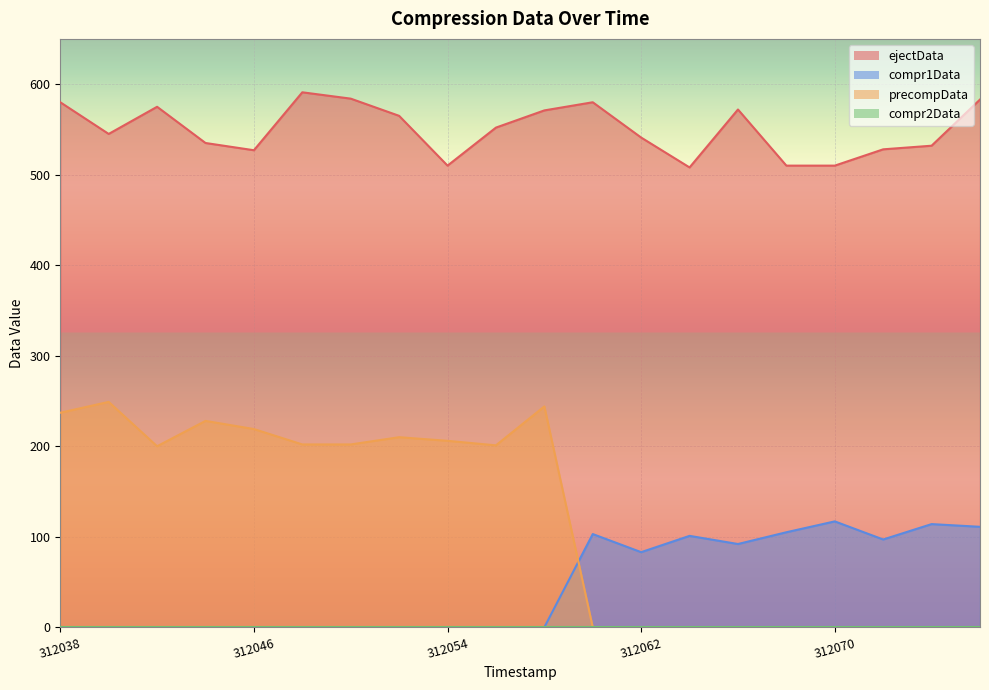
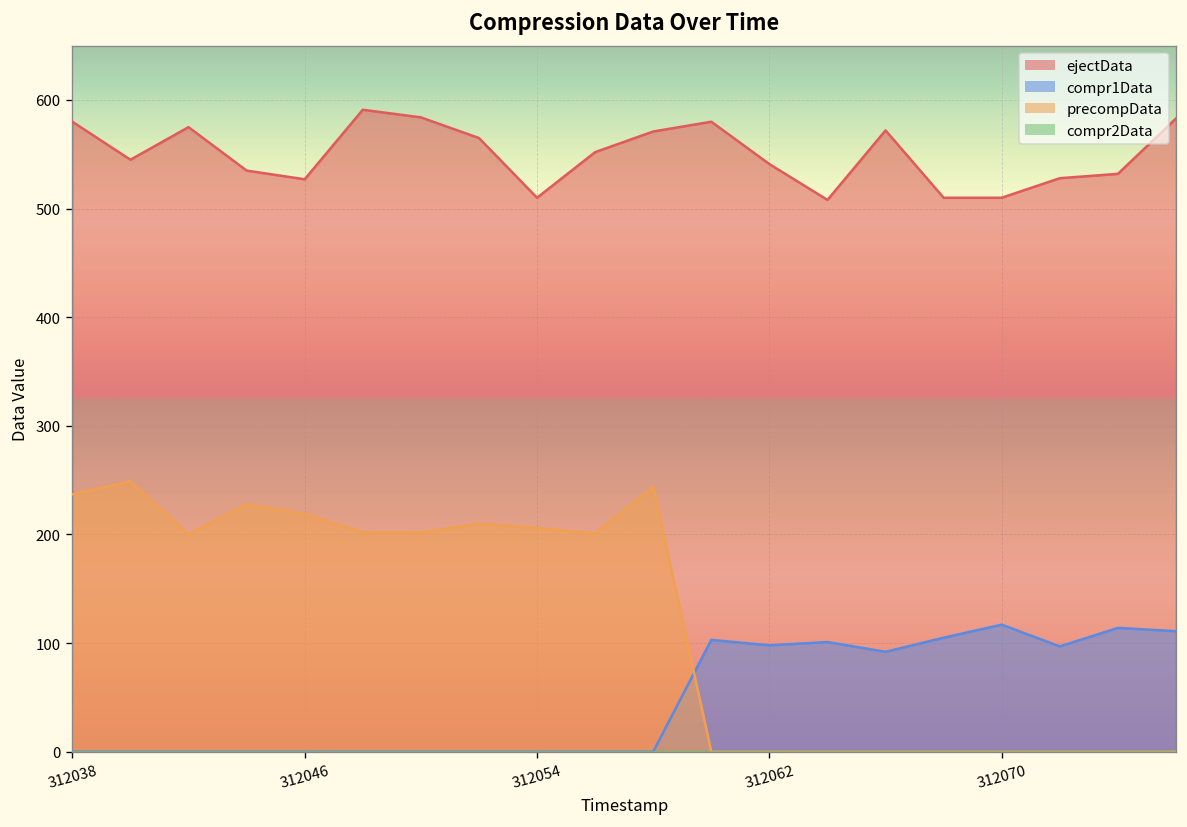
compr1Data, 312062: 80 -> 100
